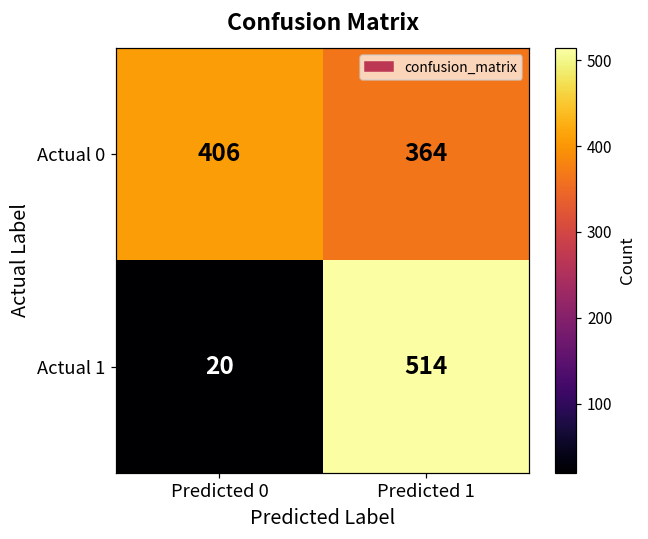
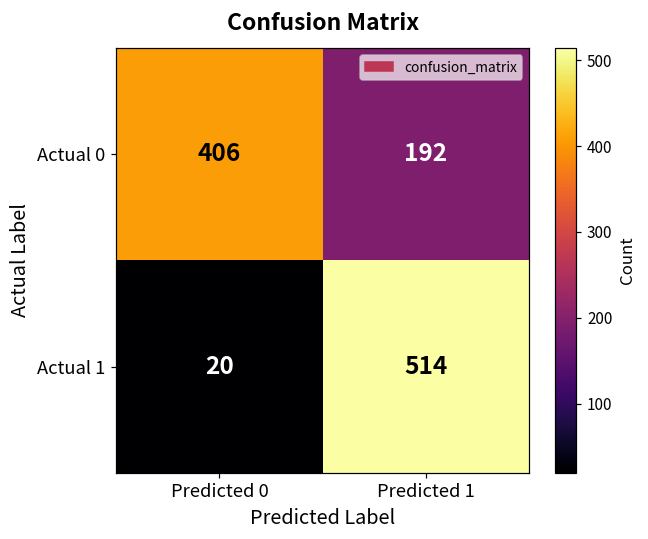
Actual 0, Predicted 1: 364 -> 192
